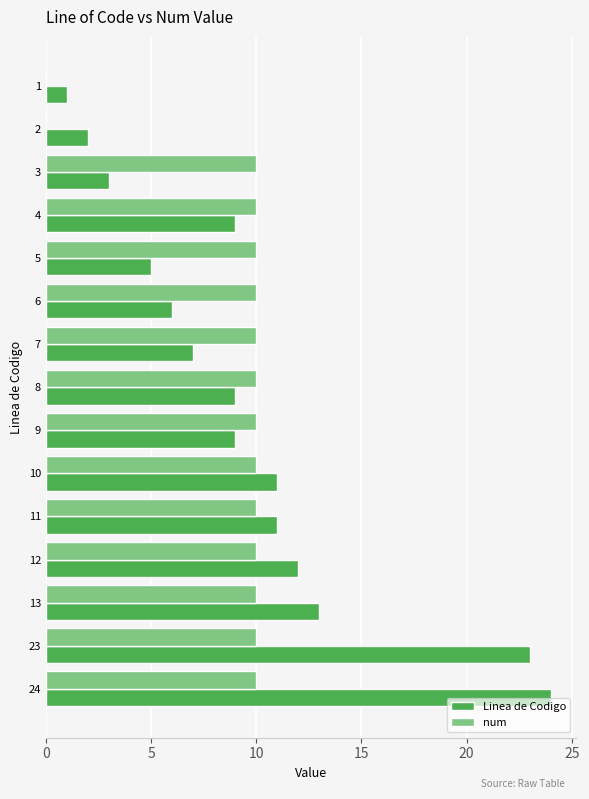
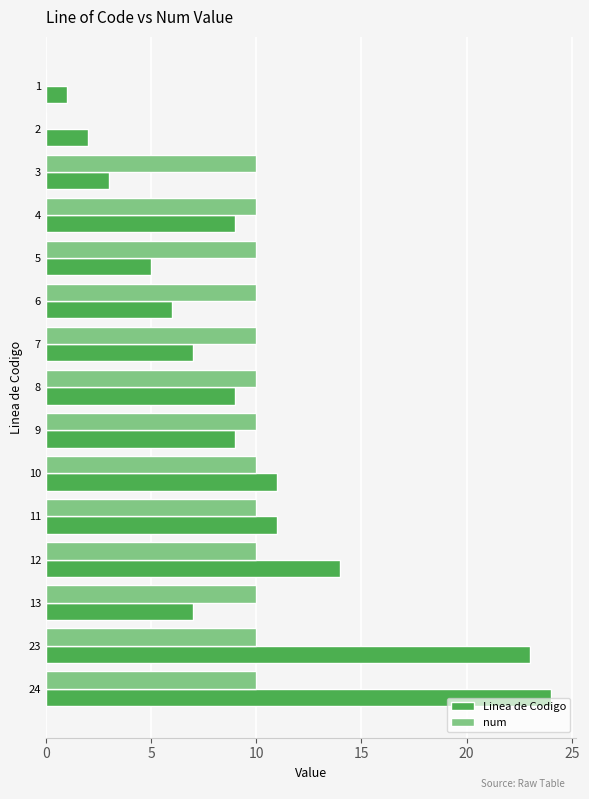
Linea de Codigo, 12: 12 -> 14
Linea de Codigo, 13: 13 -> 7
